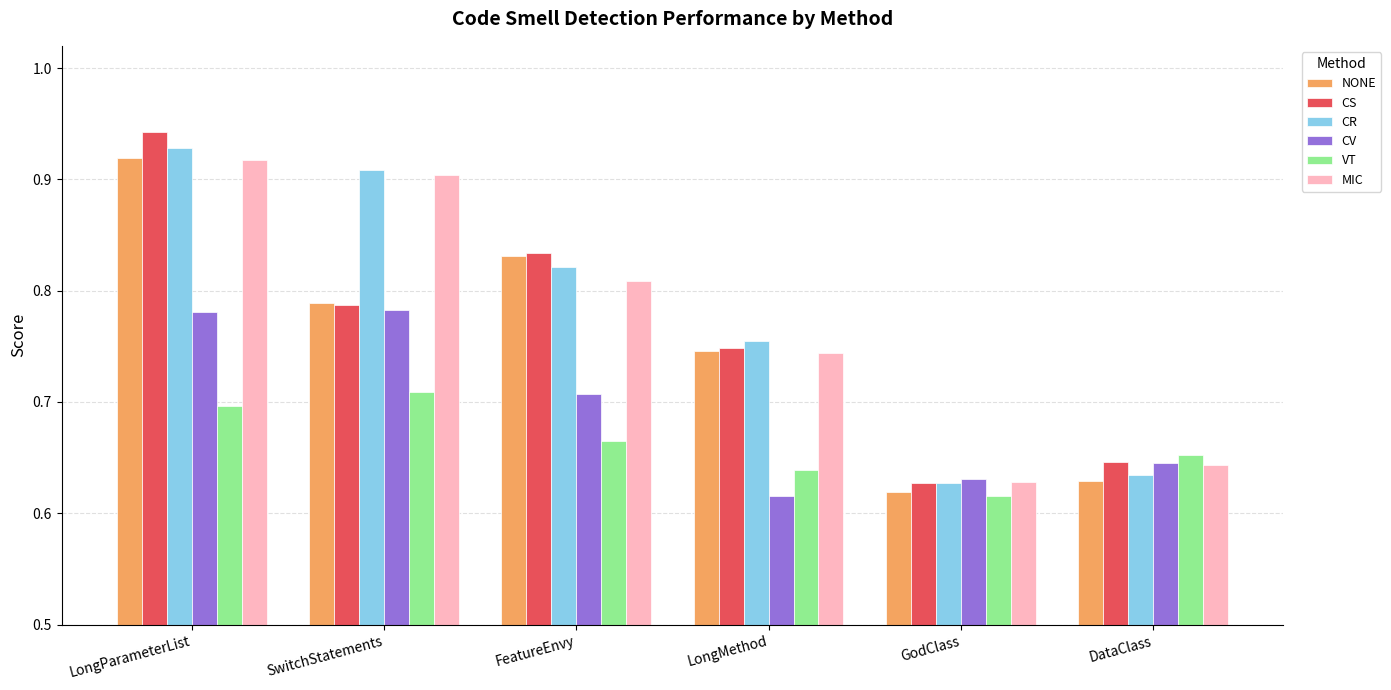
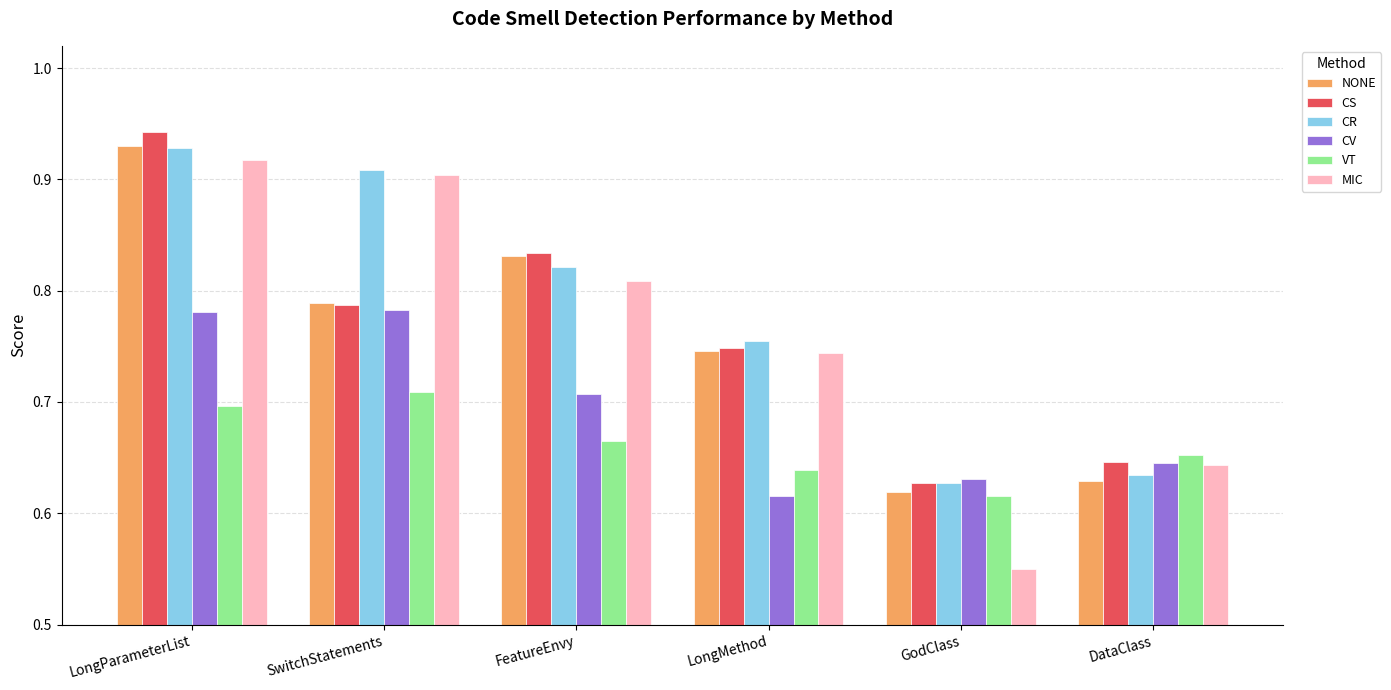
NONE, LongParameterList: 0.919 -> 0.930
MIC, GodClass: 0.628 -> 0.550
